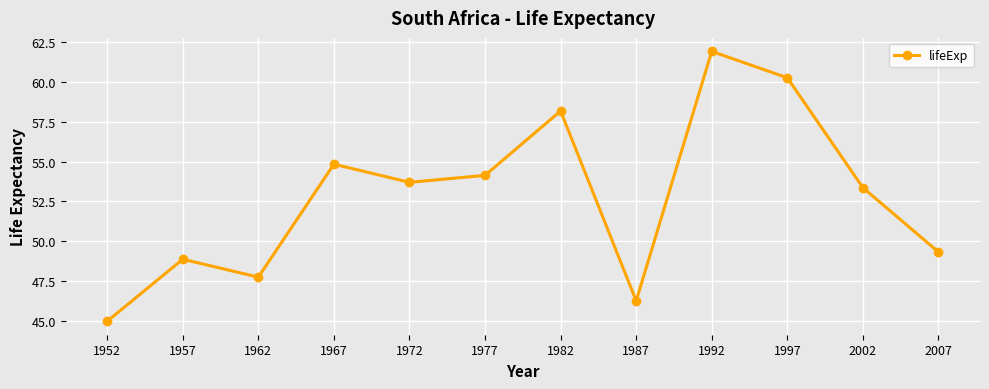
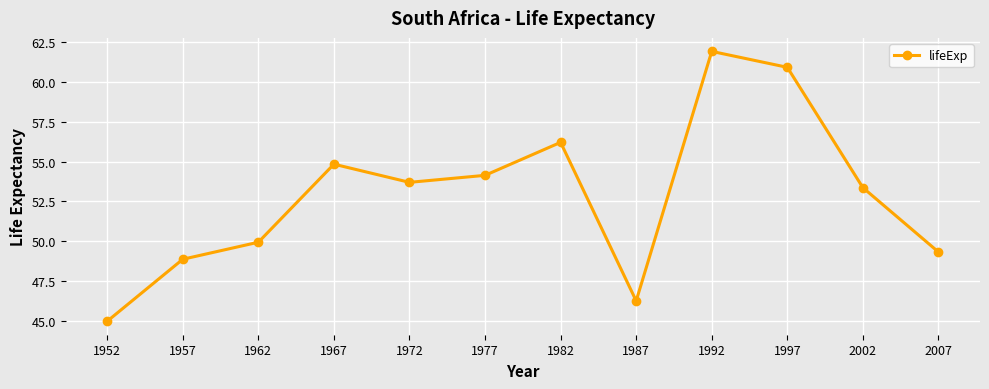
1962: 47.8 -> 50.0
1982: 58.2 -> 56.2
1997: 60.2 -> 60.9
